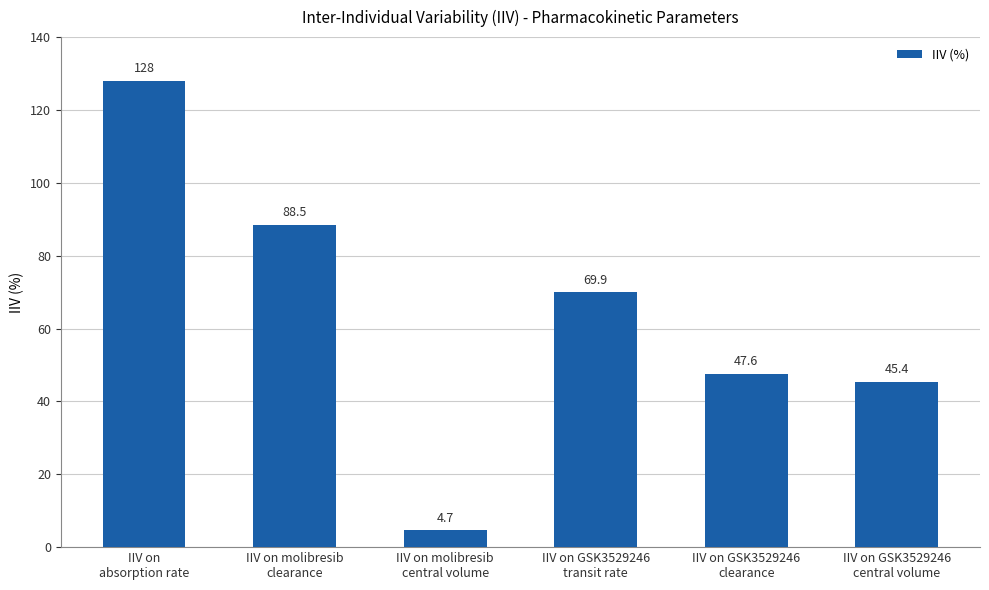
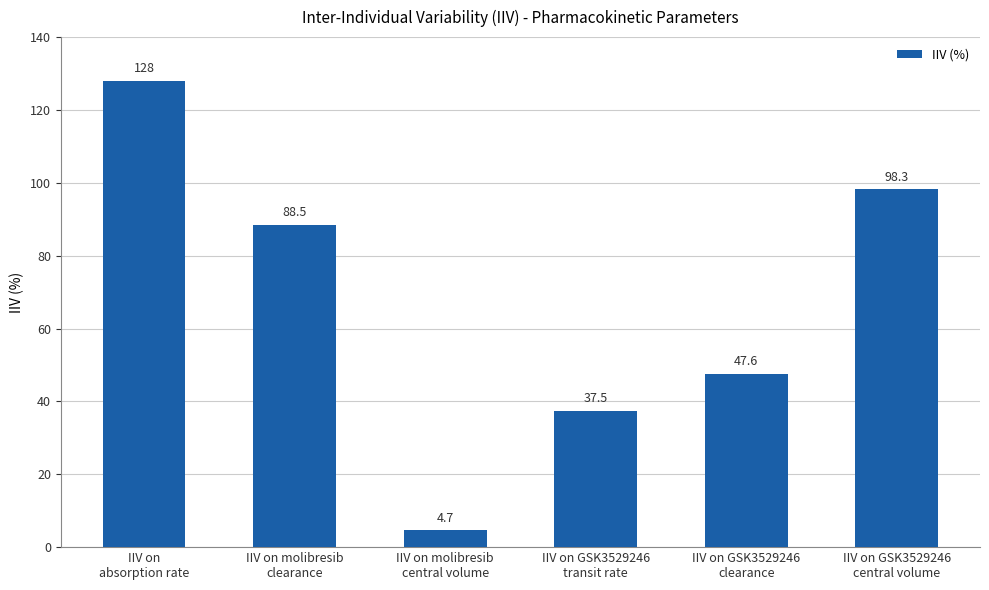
IIV on GSK3529246 transit rate: 69.9 -> 37.5
IIV on GSK3529246 central volume: 45.4 -> 98.3
